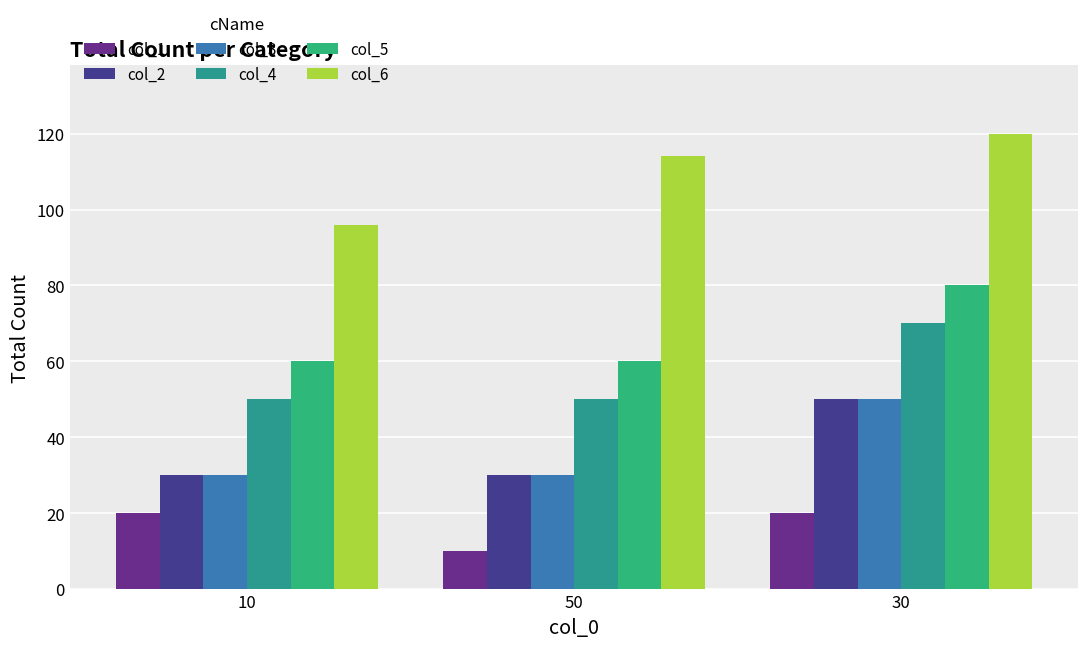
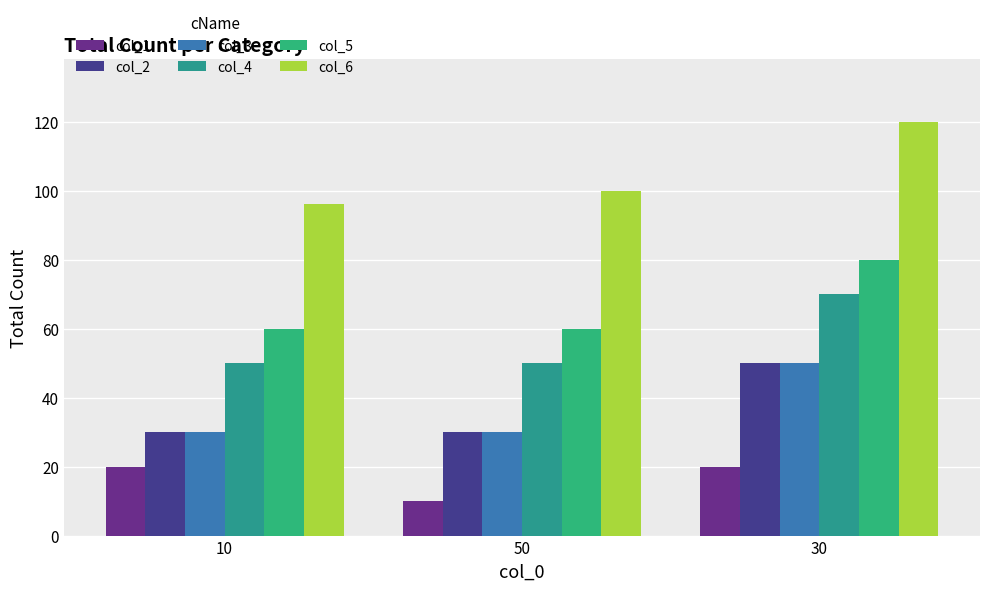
col_6, 50: 114 -> 100
